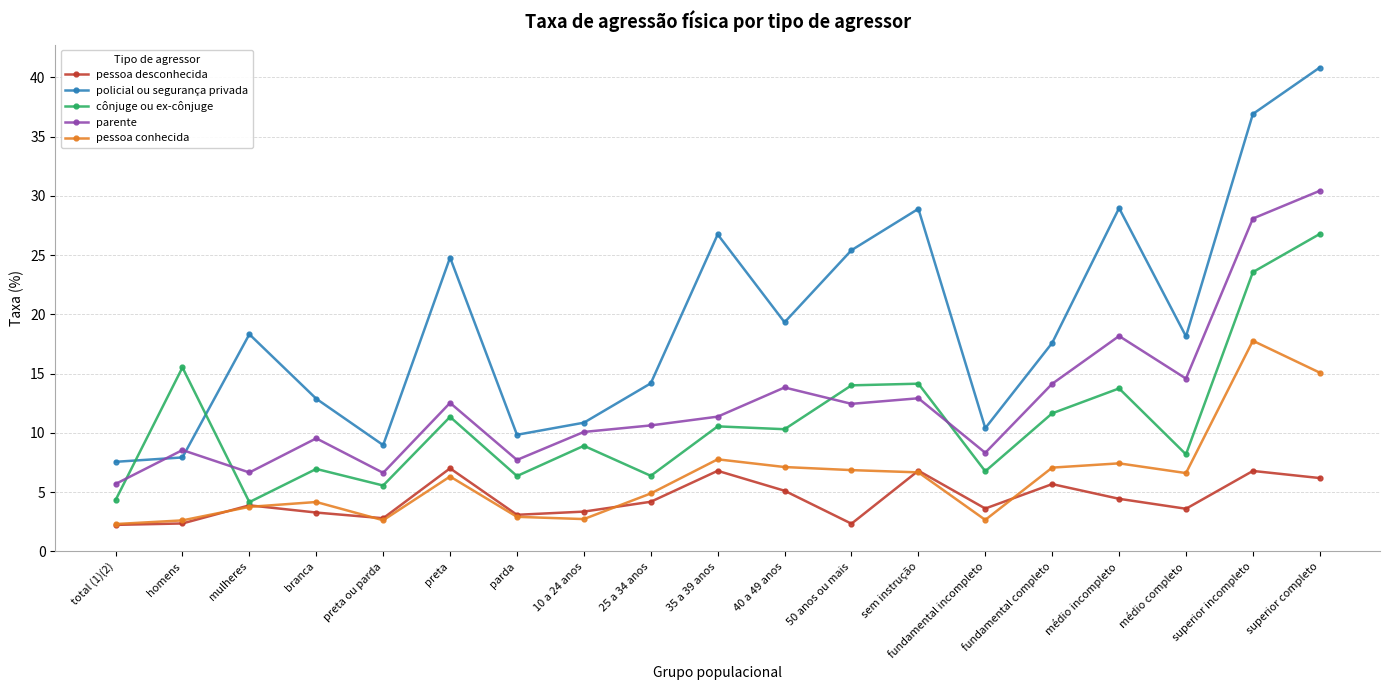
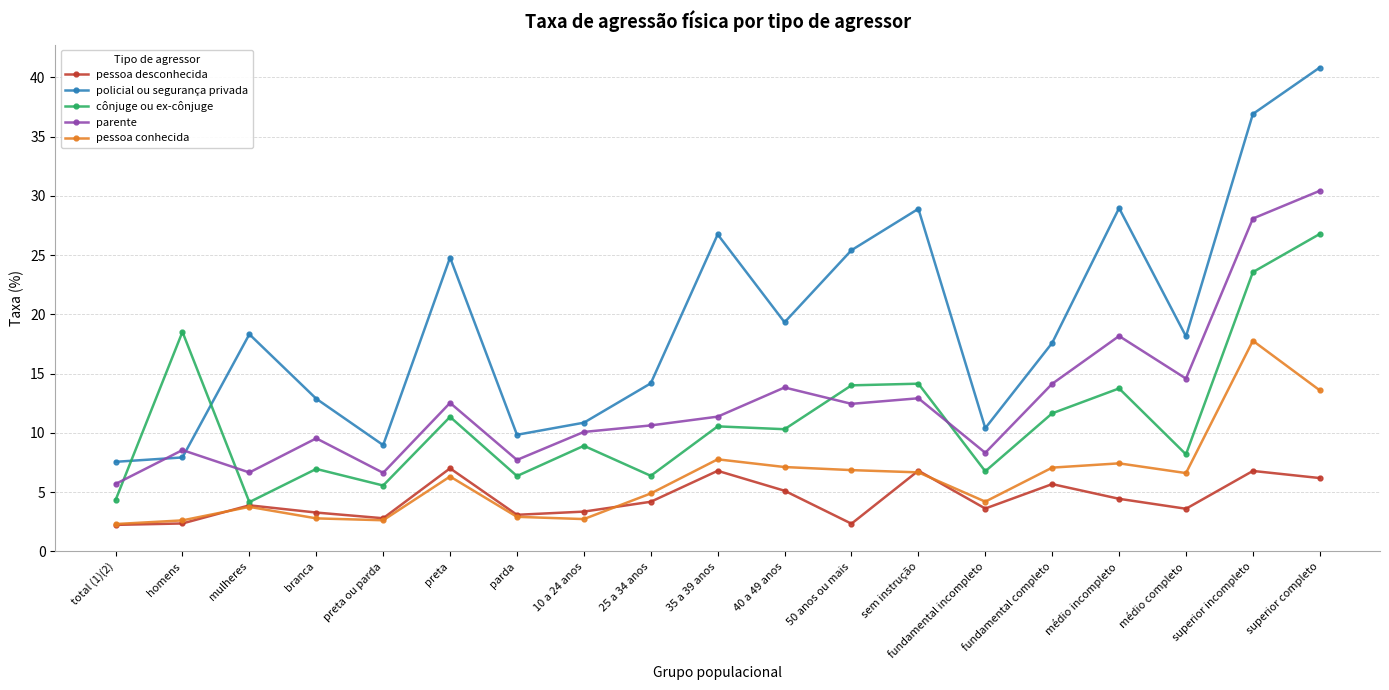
cônjuge ou ex-cônjuge, homens: 15.5 -> 18.5
pessoa conhecida, branca: 4.2 -> 2.8
pessoa conhecida, fundamental incompleto: 2.7 -> 4.2
pessoa conhecida, superior completo: 15.1 -> 13.6
